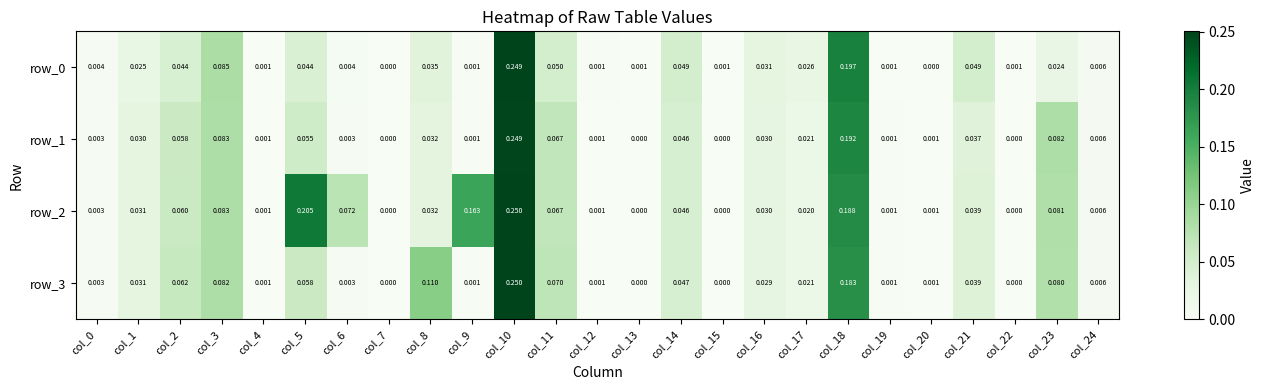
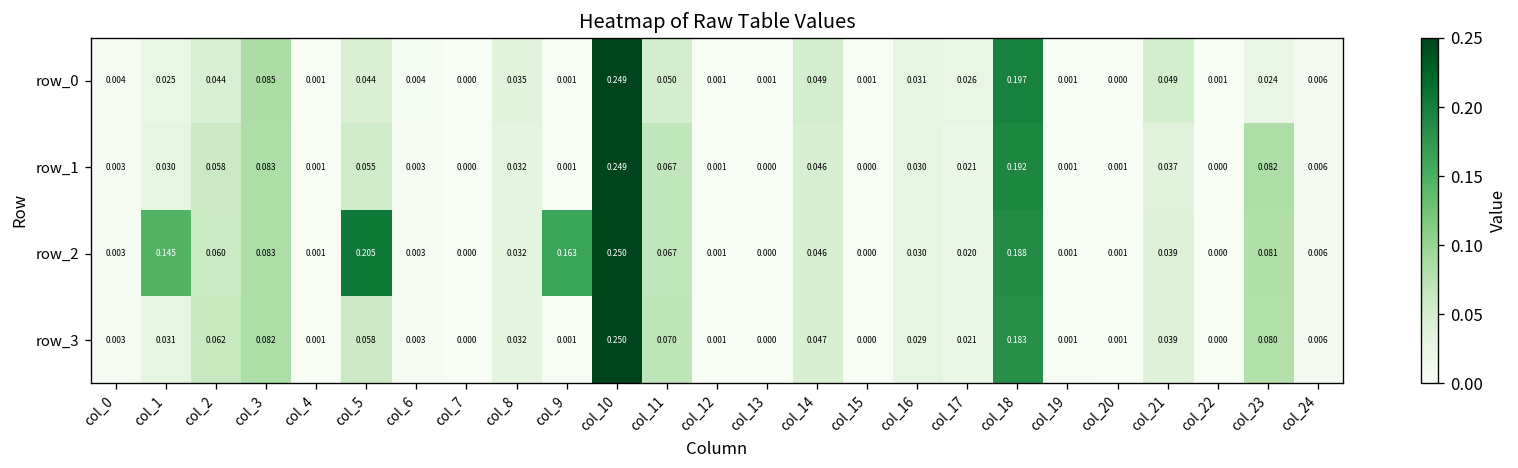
row_2, col_1: 0.031 -> 0.145
row_2, col_6: 0.072 -> 0.003
row_3, col_8: 0.110 -> 0.032
